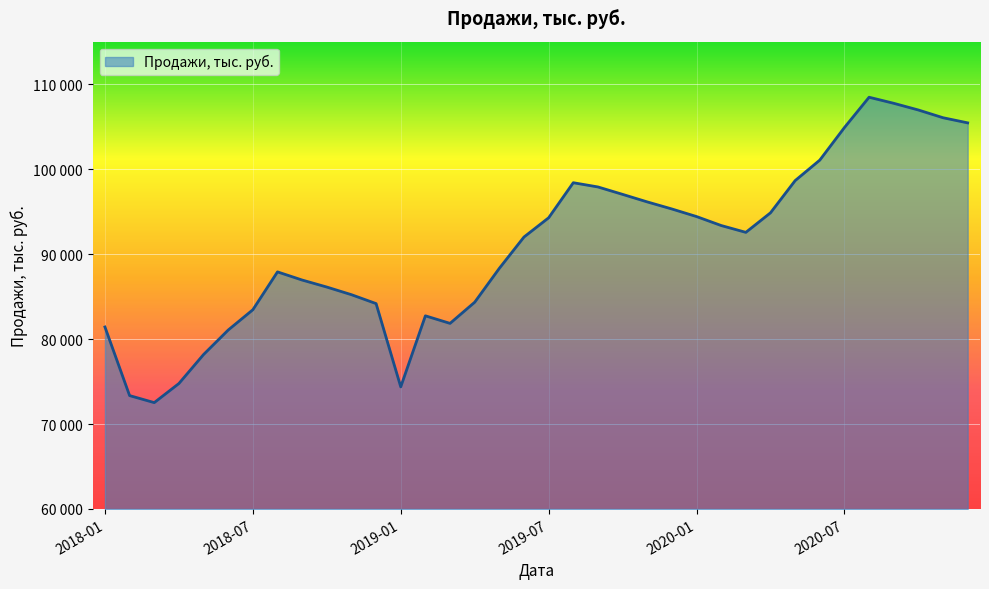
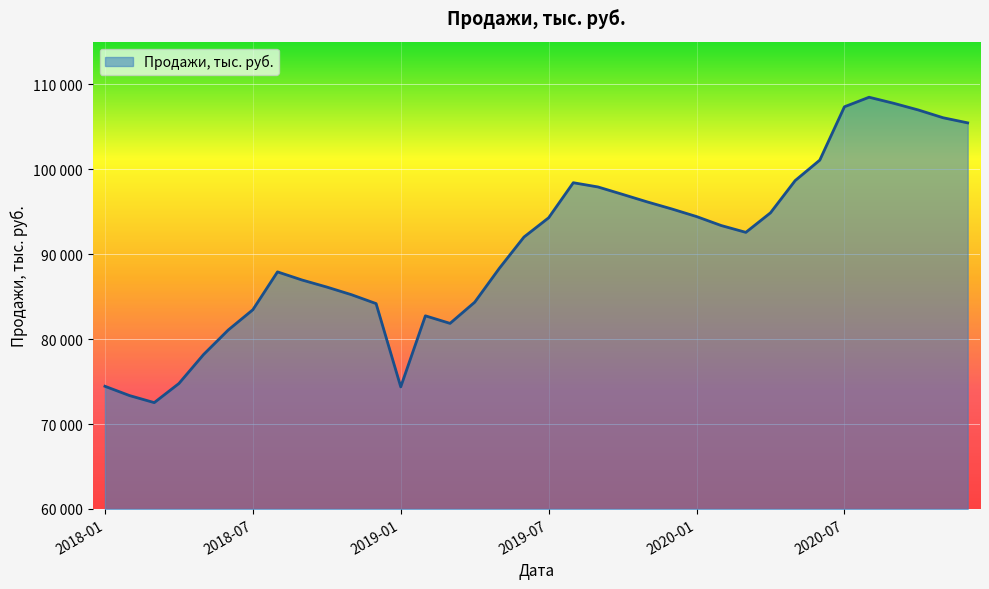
2018-01: 81000 -> 74000
2020-07: 105000 -> 107000
